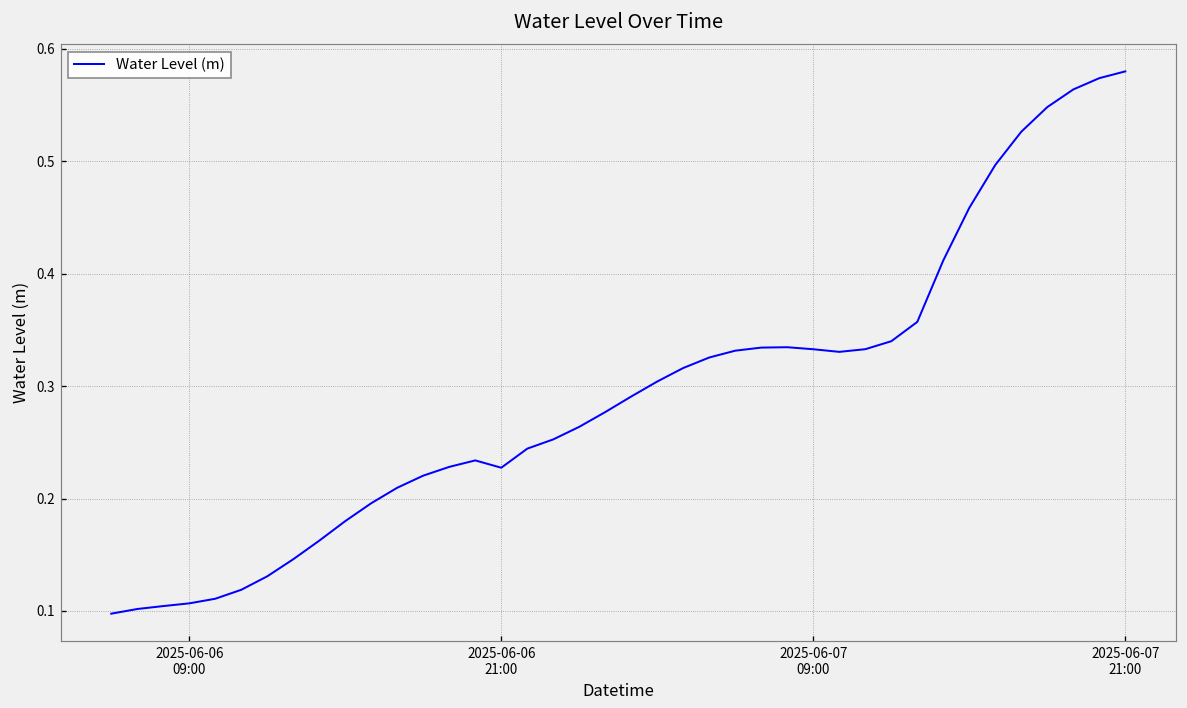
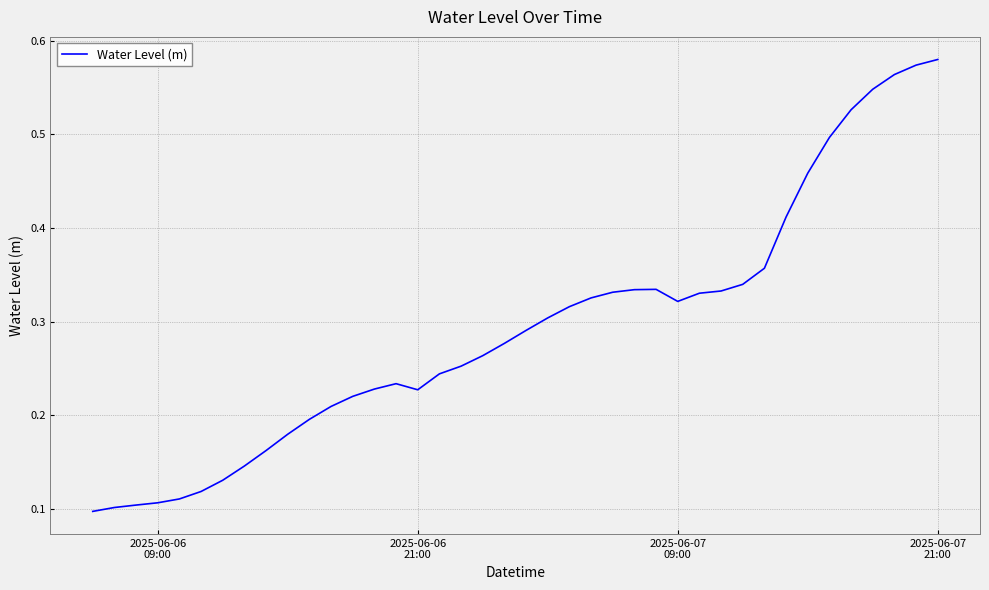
2025-06-07 09:00: 0.33 -> 0.32
